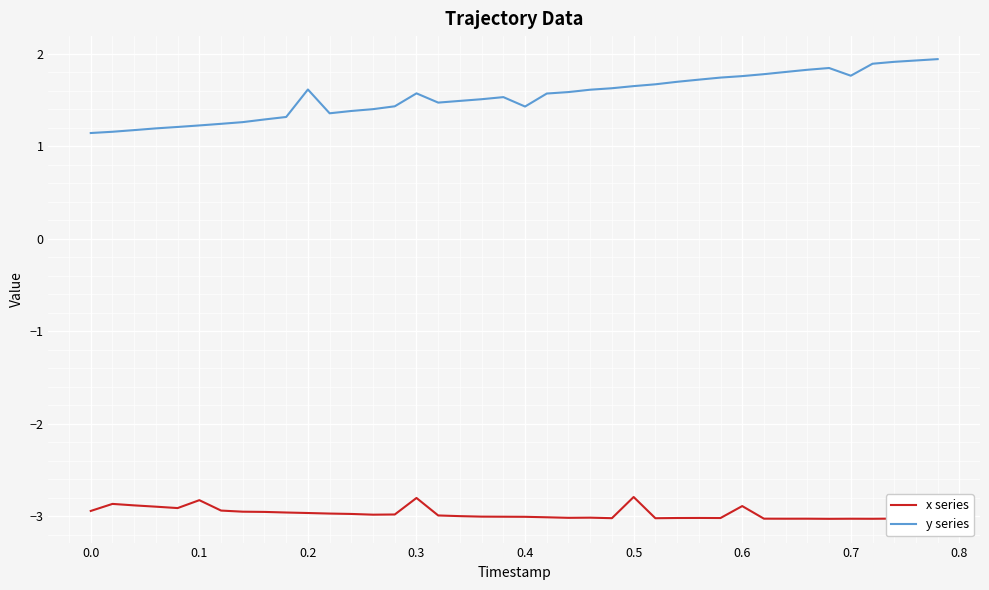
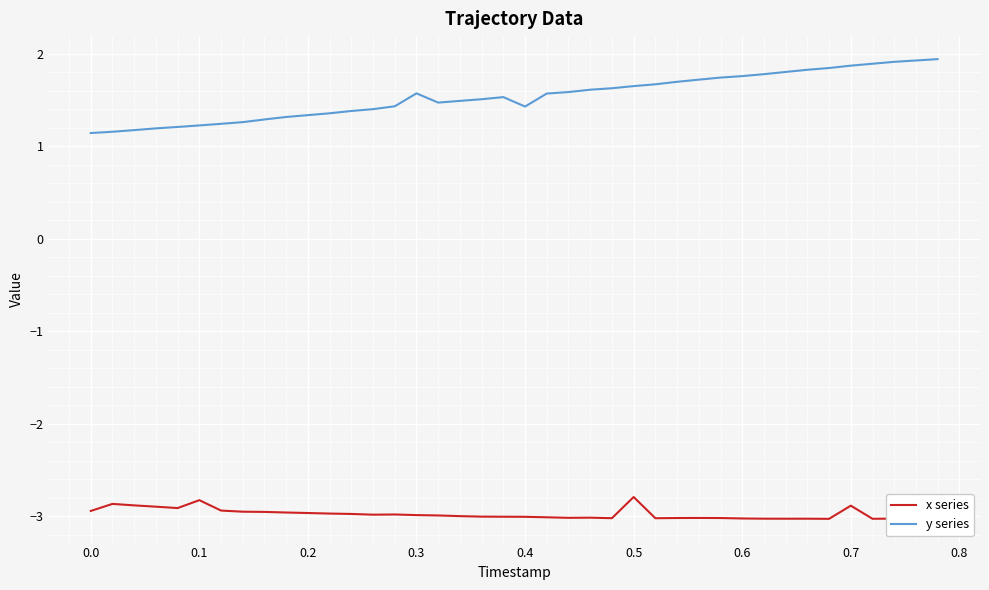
y series, 0.2: 1.6 -> 1.3
x series, 0.3: -2.8 -> -3.0
x series, 0.6: -2.9 -> -3.0
x series, 0.7: -3.0 -> -2.9
y series, 0.7: 1.8 -> 1.9
